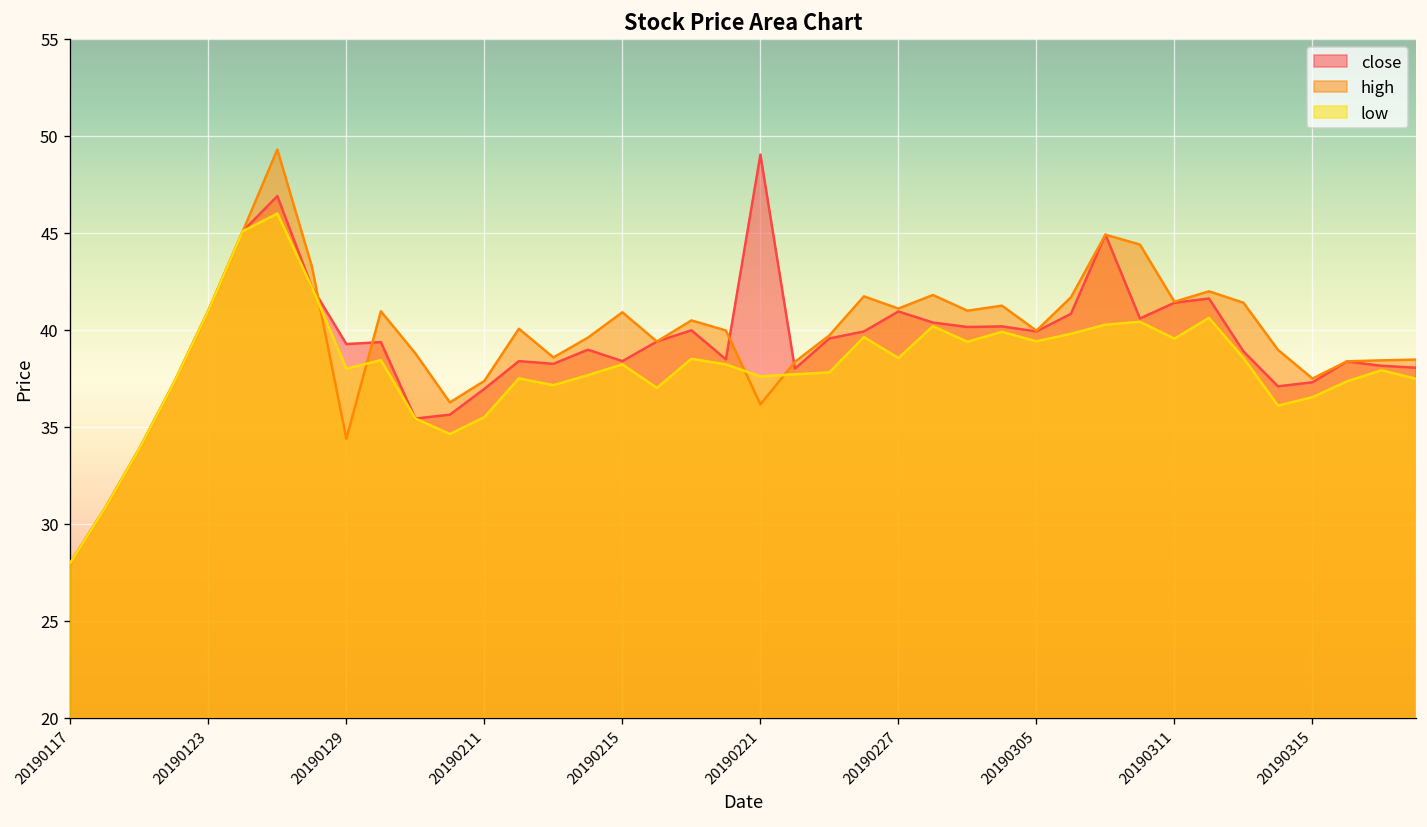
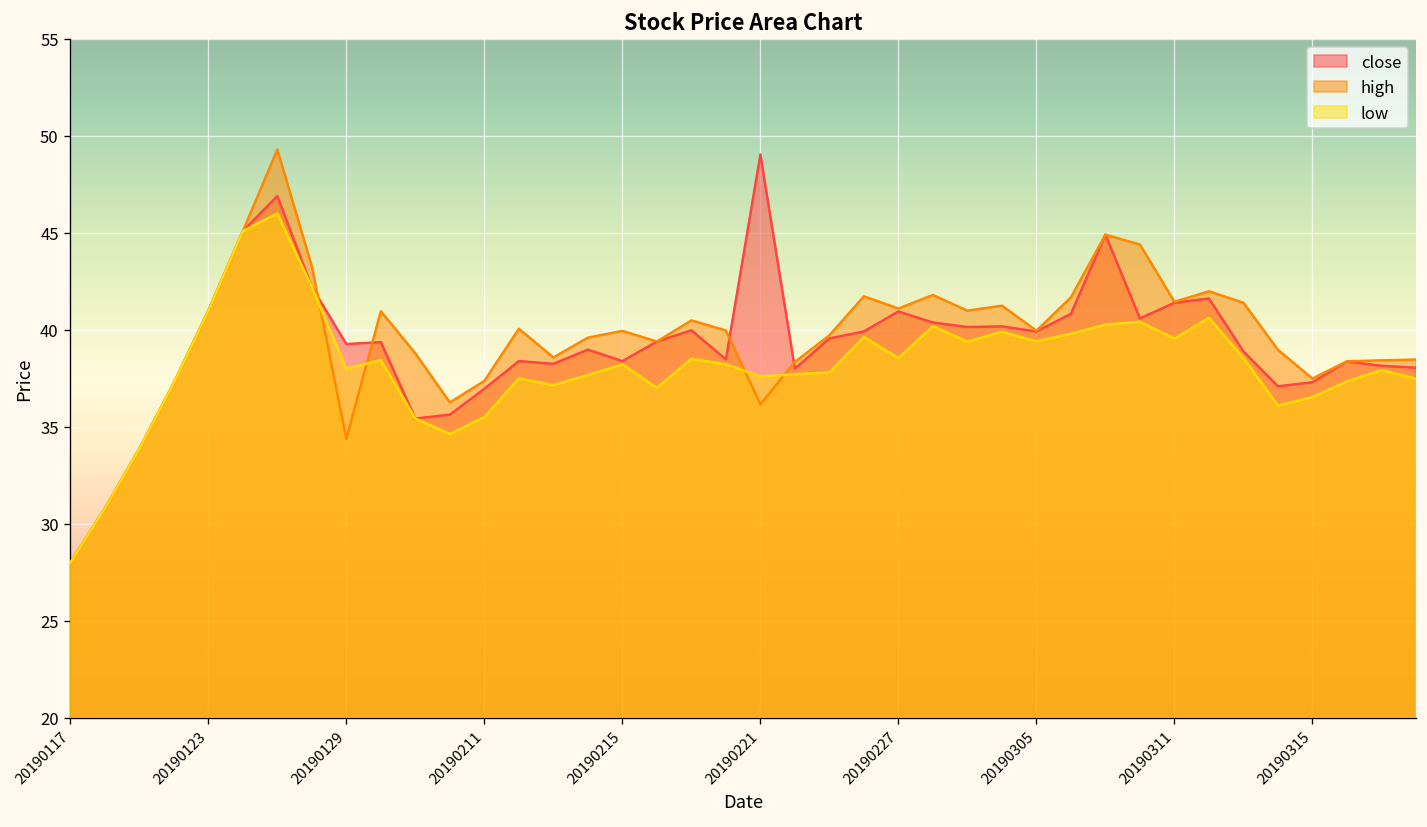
high, 20190215: 40.9 -> 40.0
